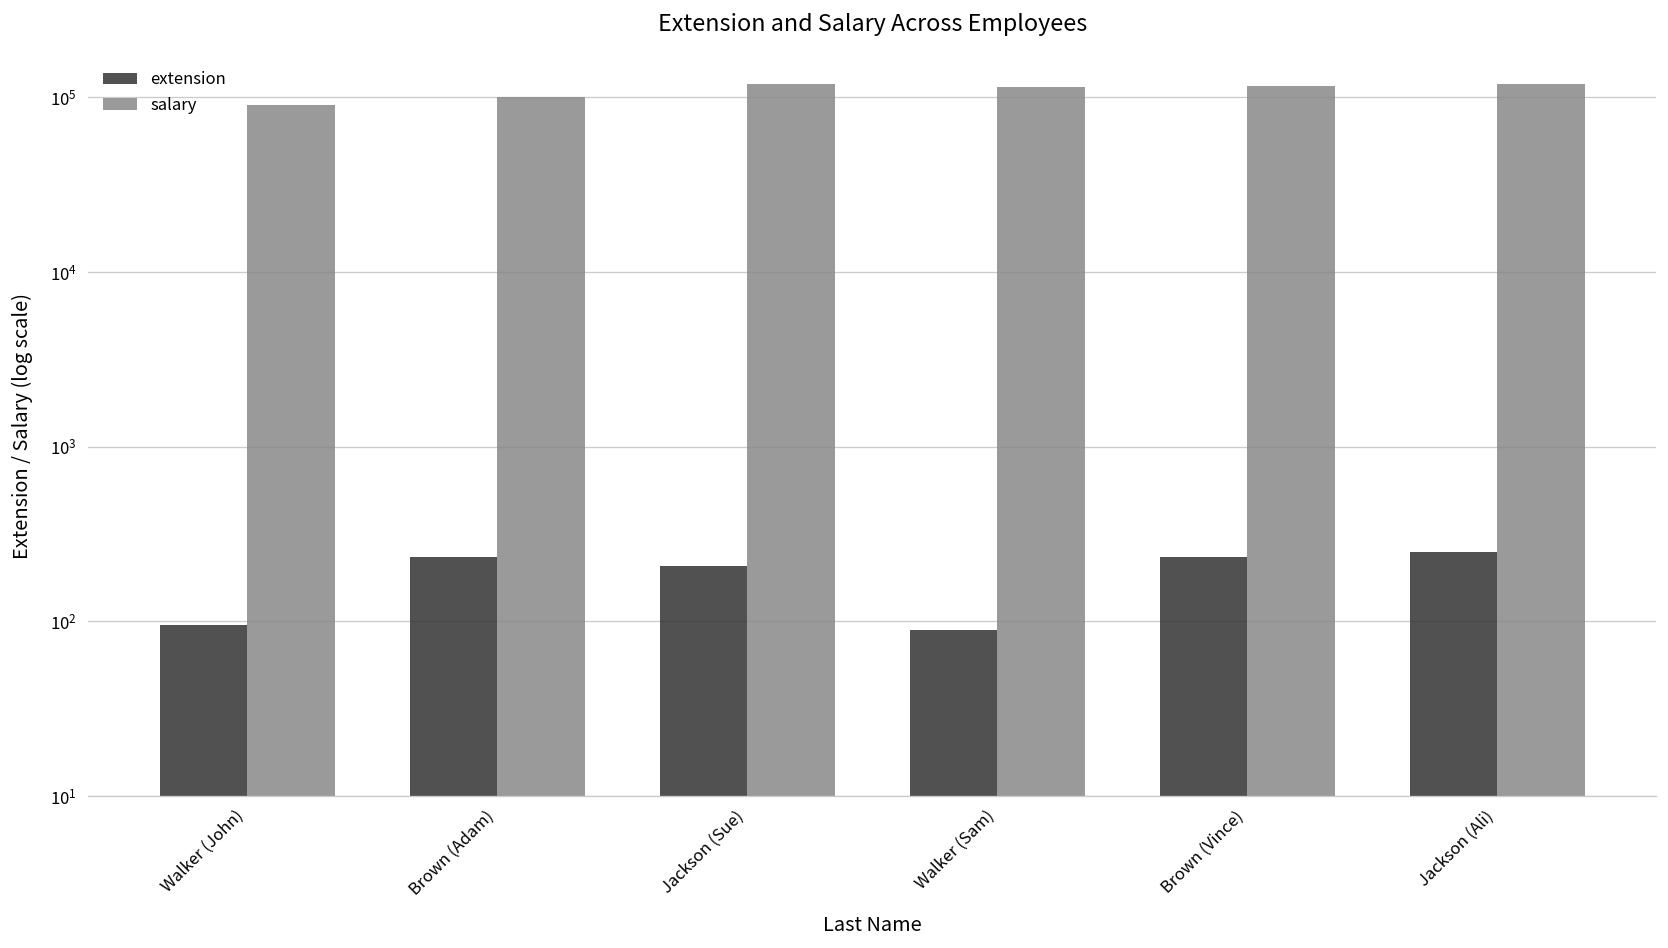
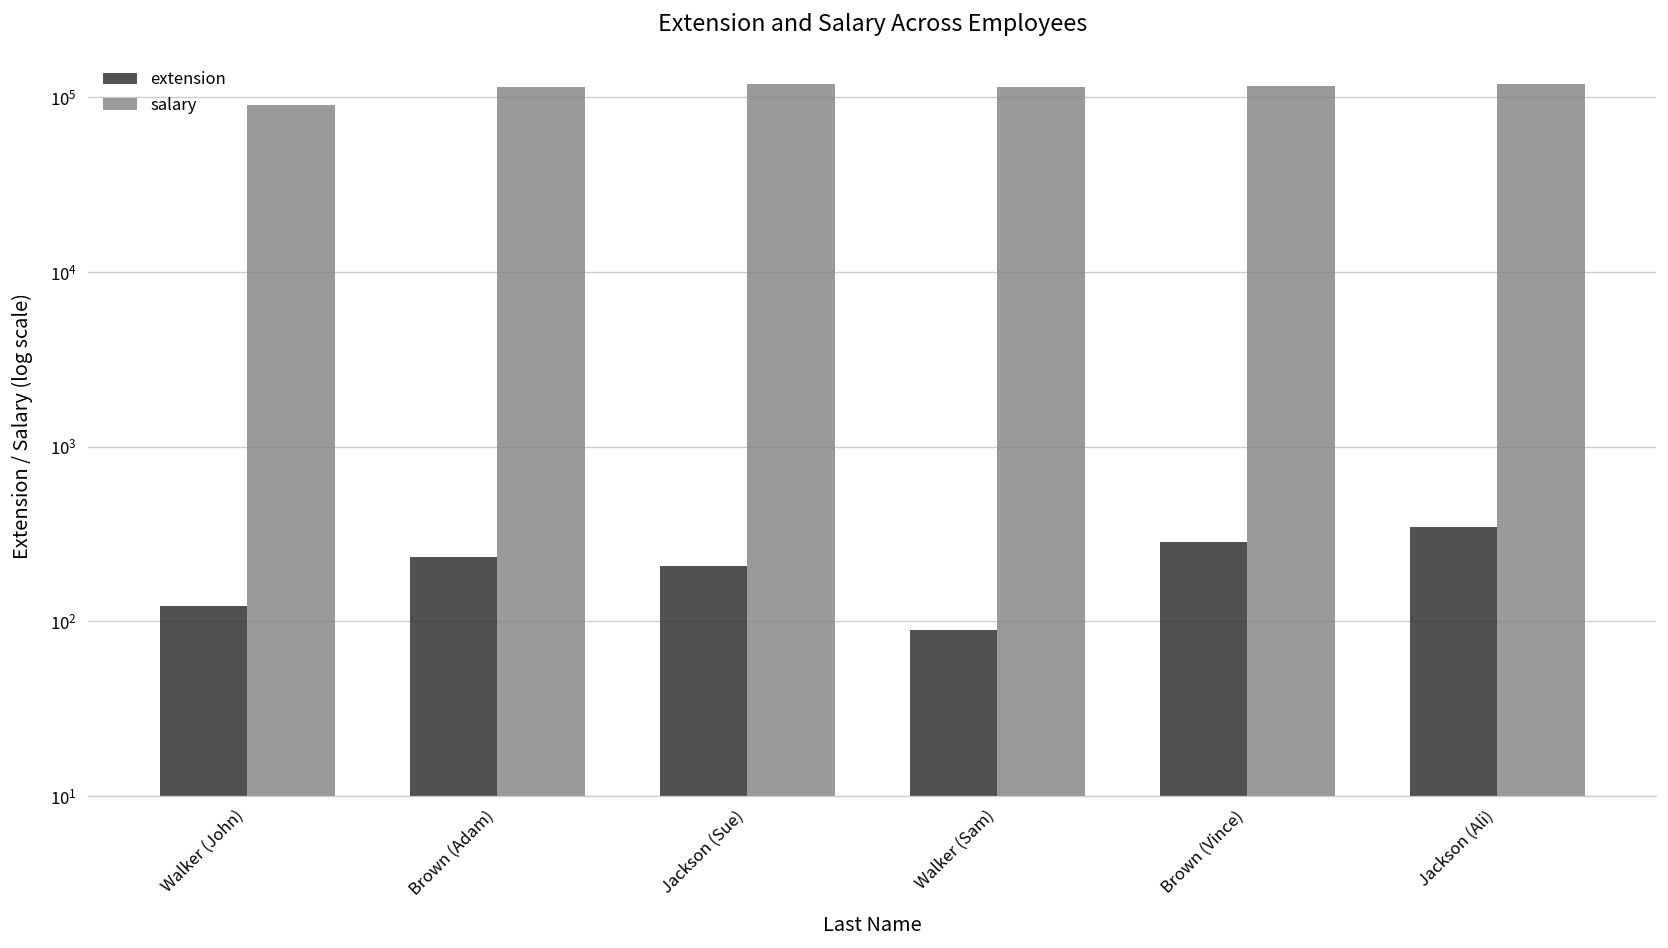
extension, Walker (John): 100 -> 120
salary, Brown (Adam): 100000 -> 120000
extension, Brown (Vince): 230 -> 290
extension, Jackson (Ali): 250 -> 350
